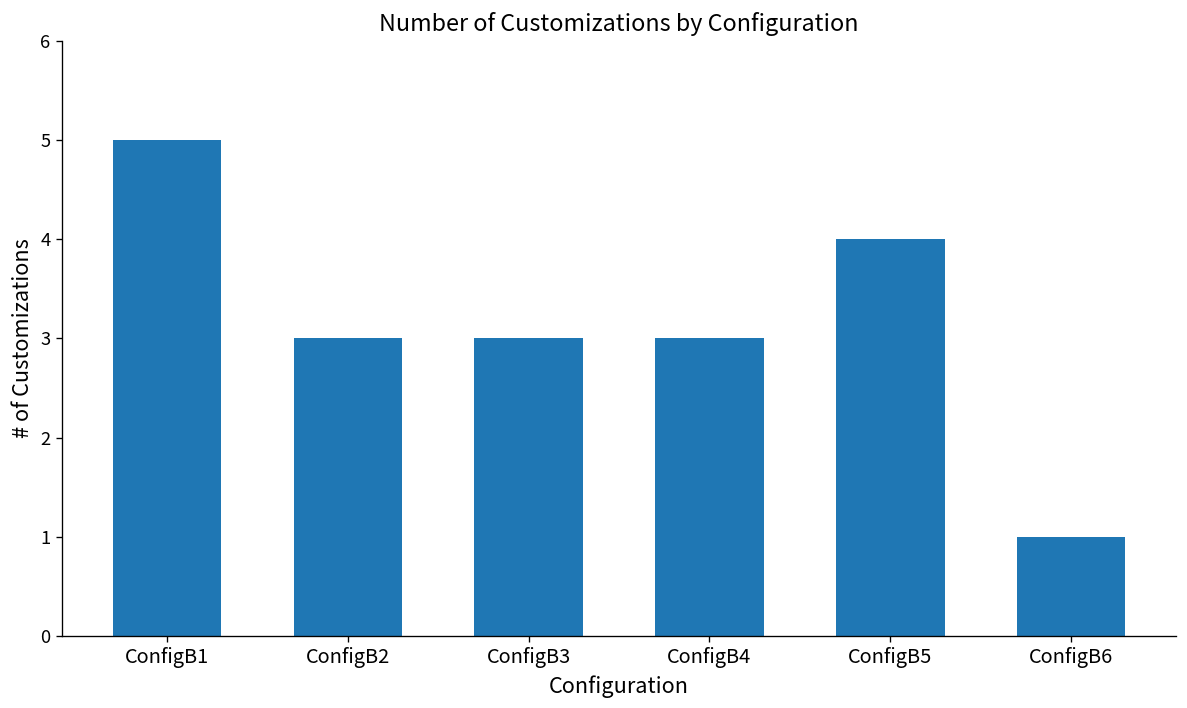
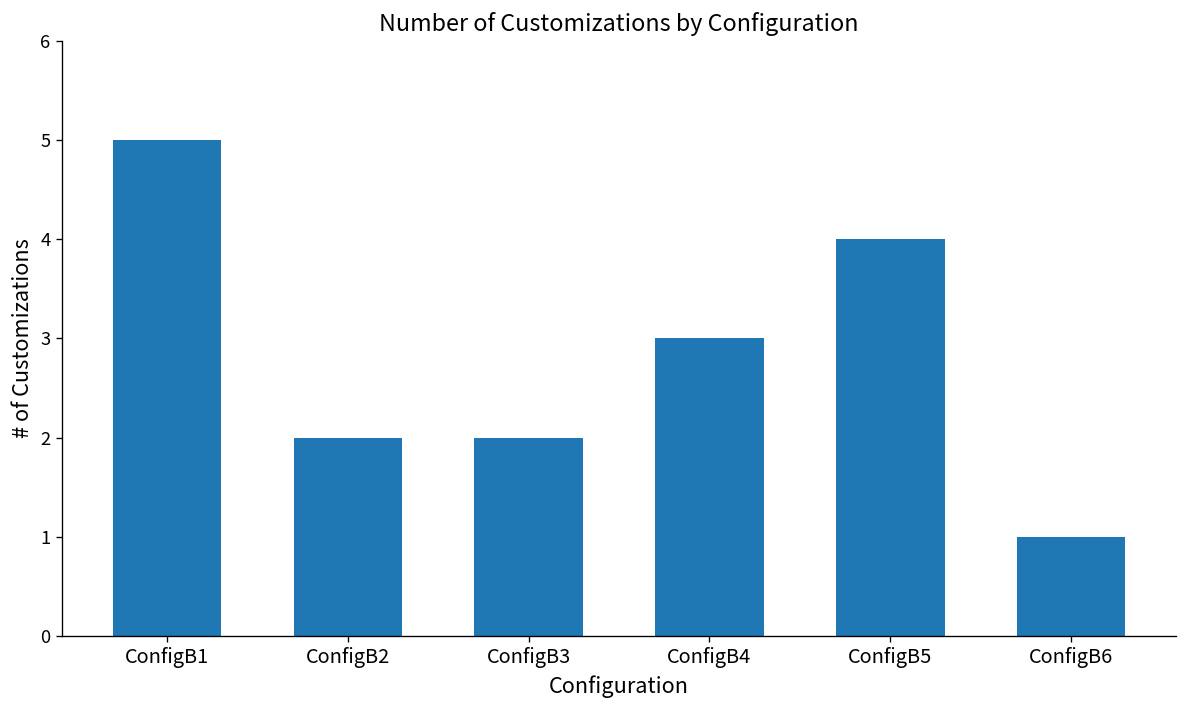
ConfigB2: 3 -> 2
ConfigB3: 3 -> 2
